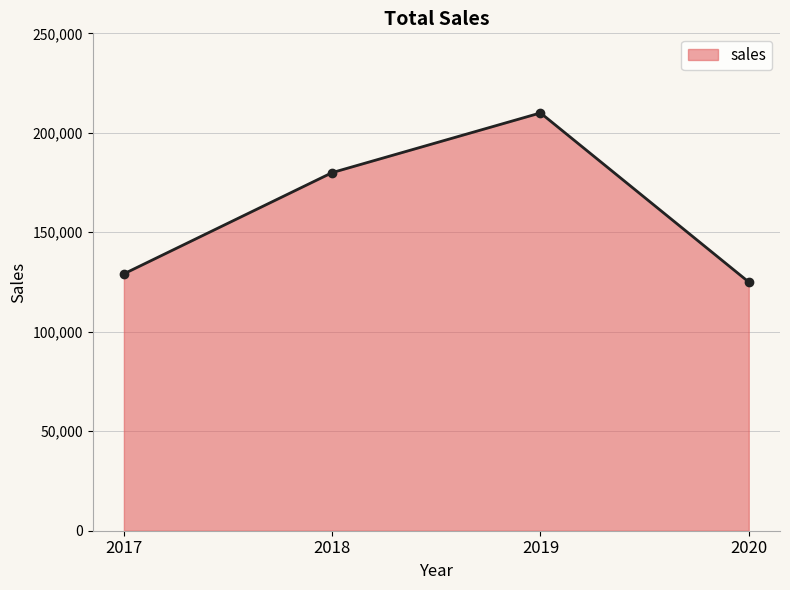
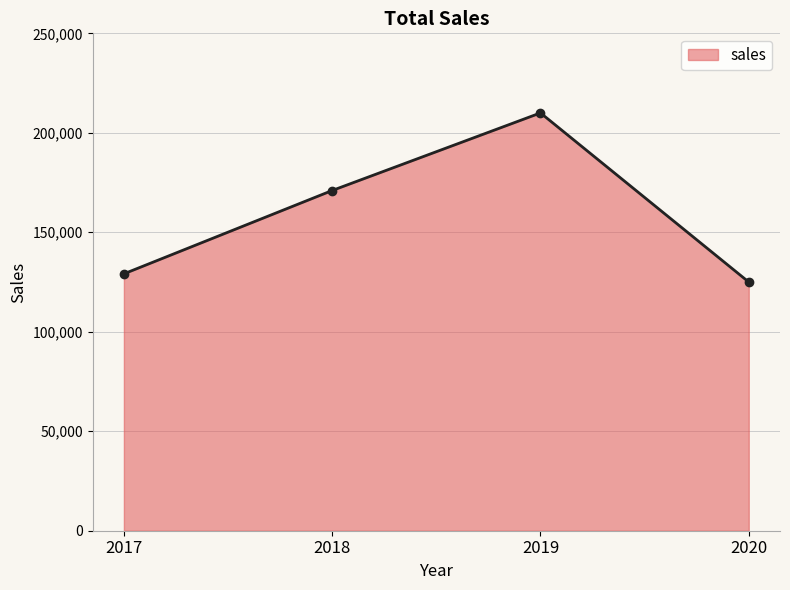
2018: 180,000 -> 171,000
